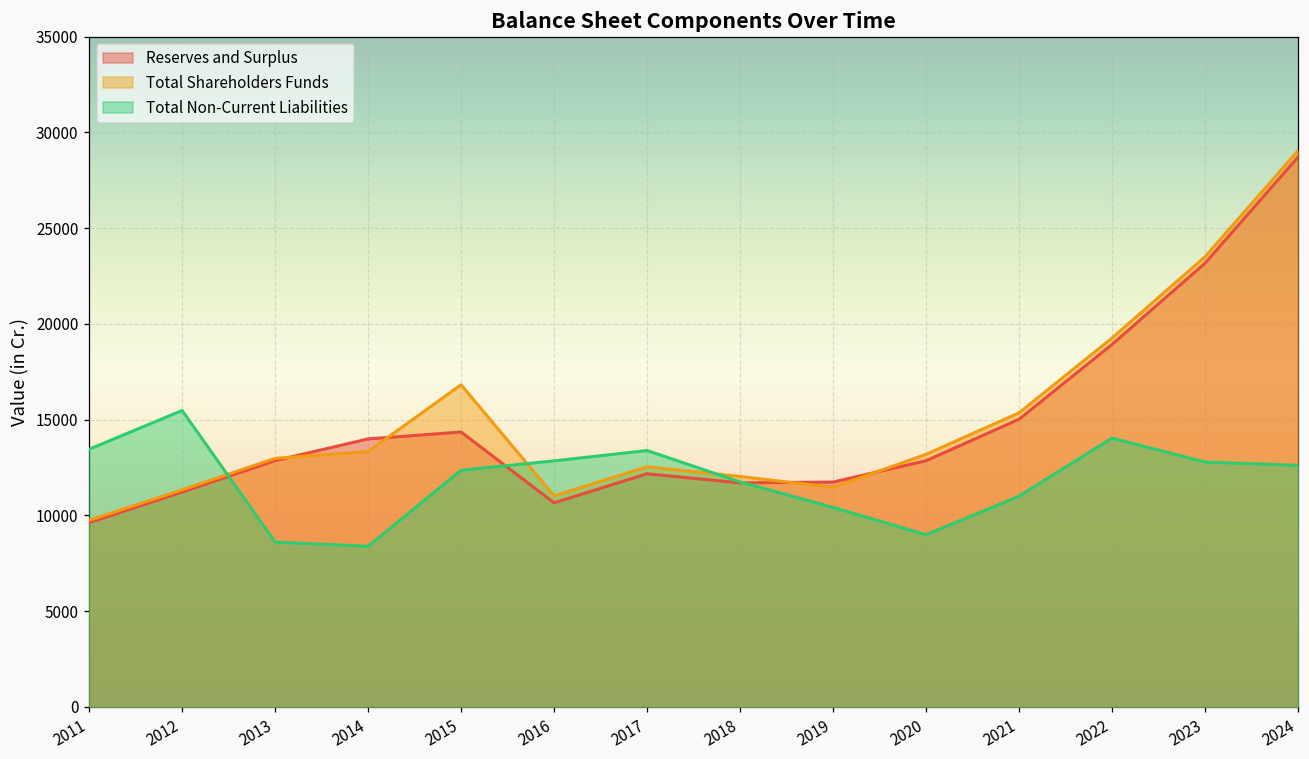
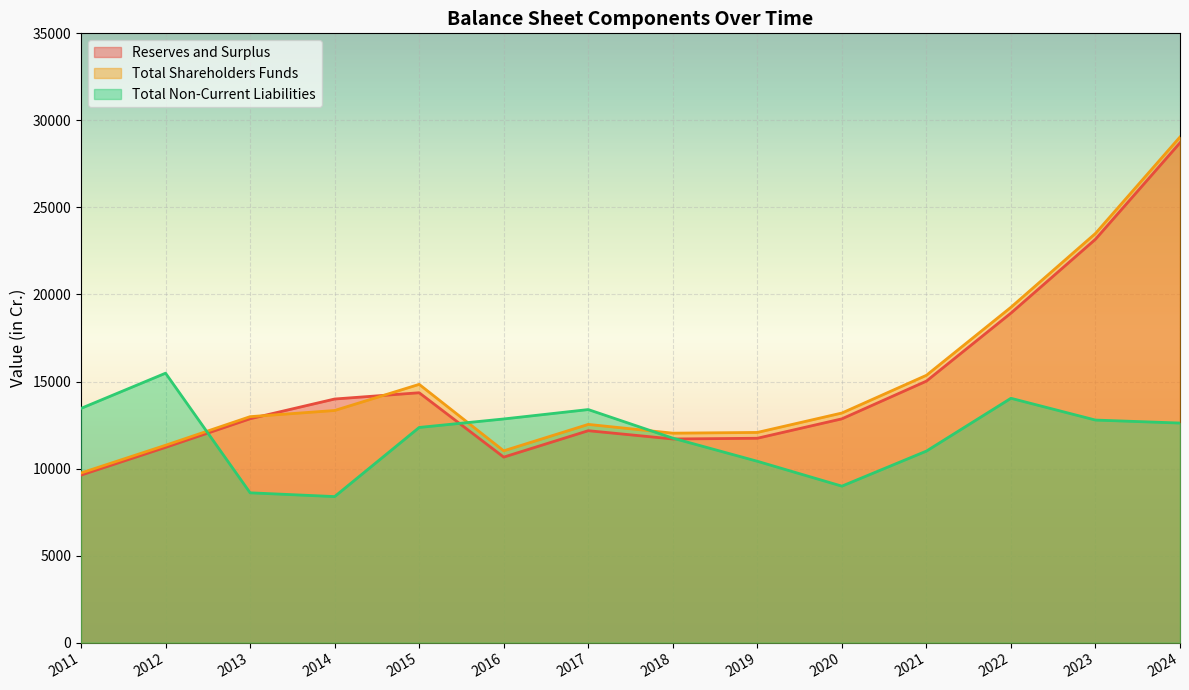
Total Shareholders Funds, 2015: 16800 -> 14800
Total Shareholders Funds, 2019: 11500 -> 12100
